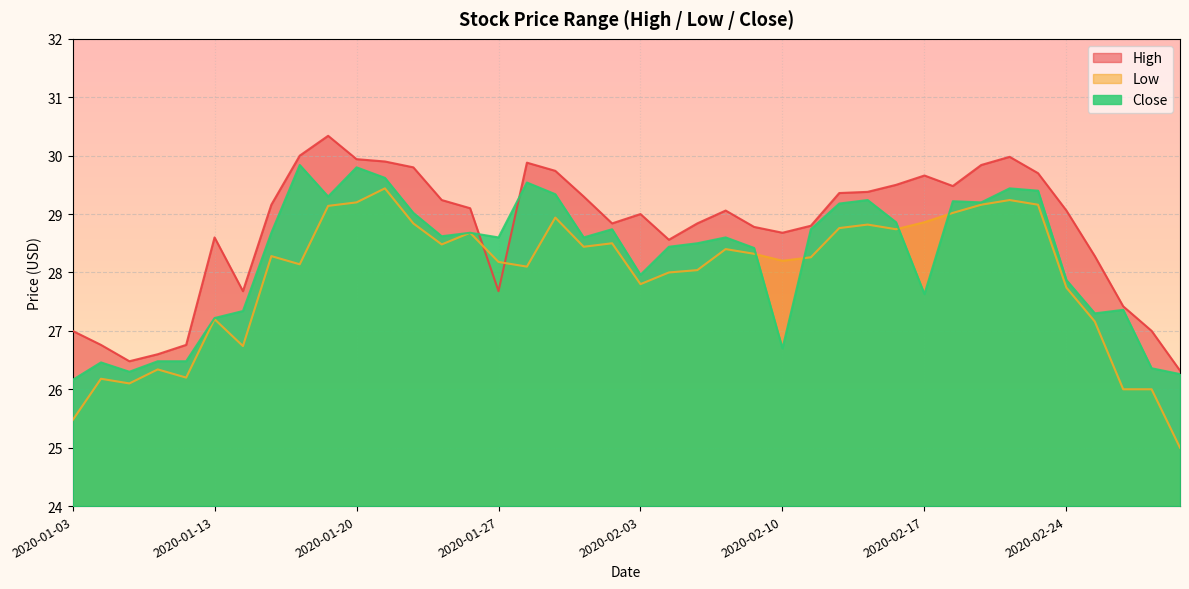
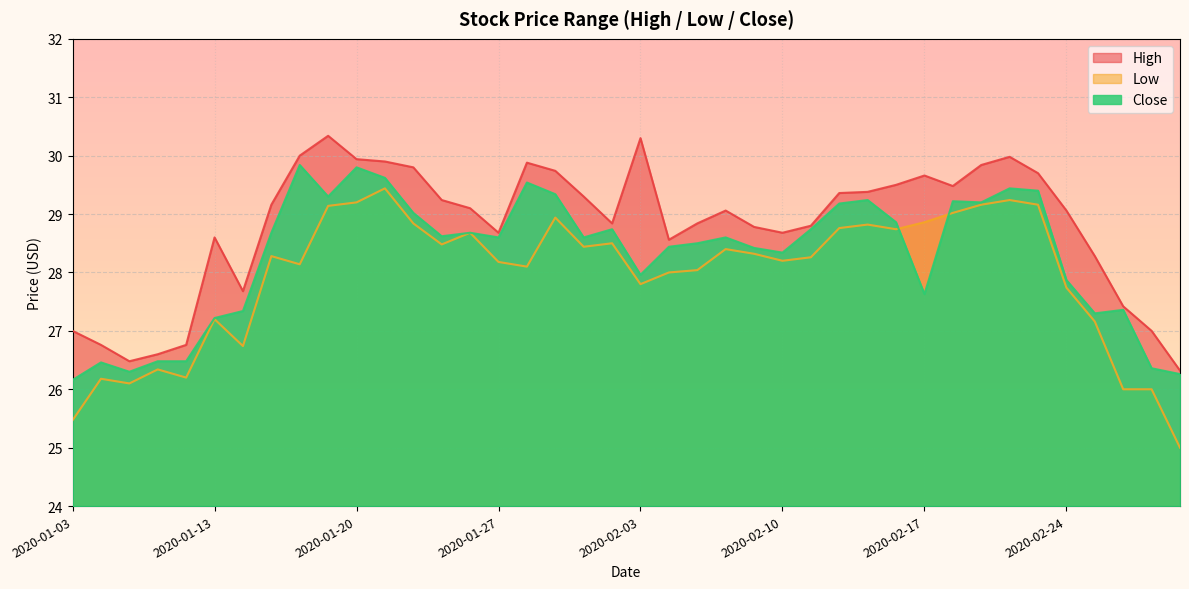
High, 2020-01-27: 27.7 -> 28.7
High, 2020-02-03: 29.0 -> 30.3
Close, 2020-02-10: 26.7 -> 28.3
